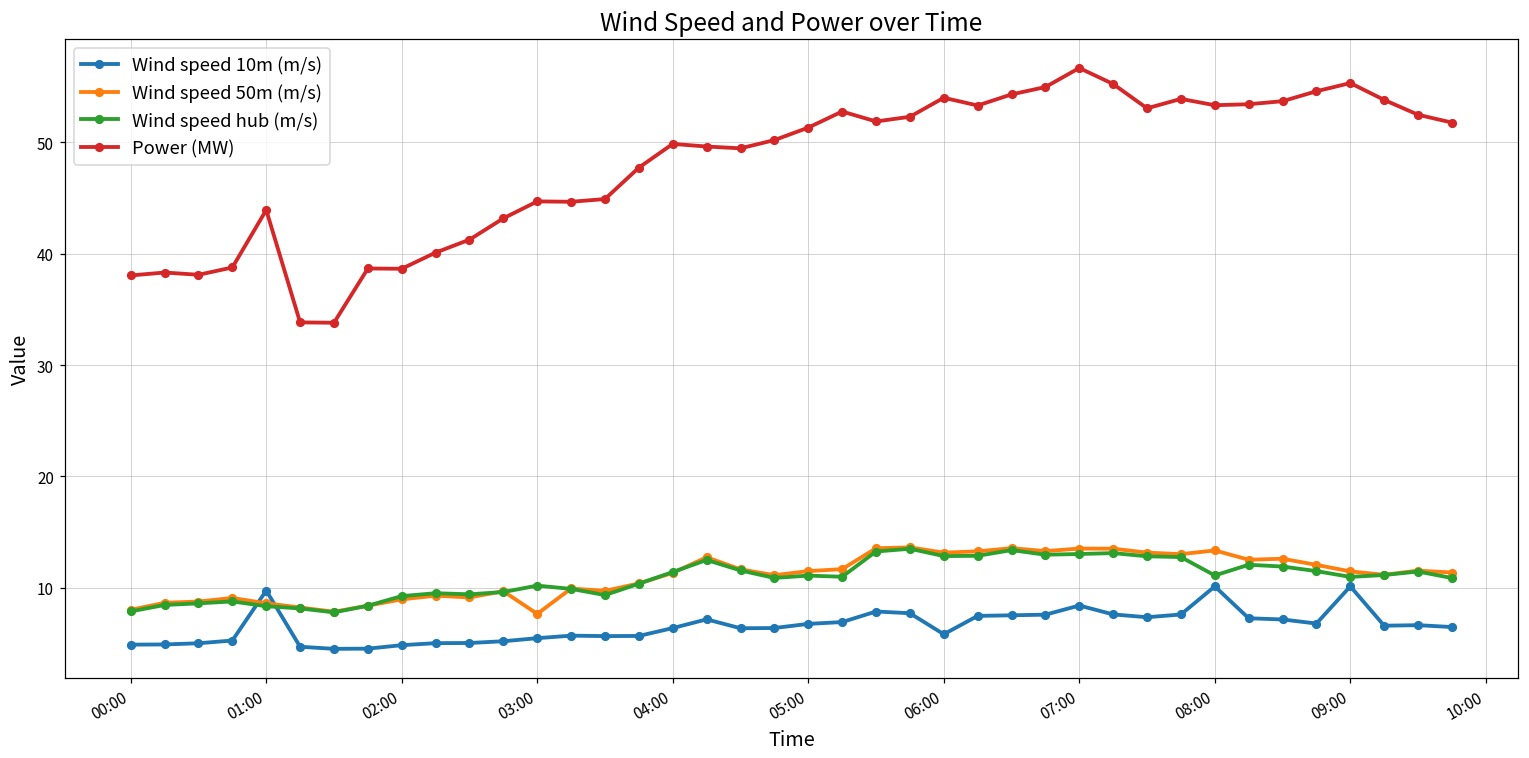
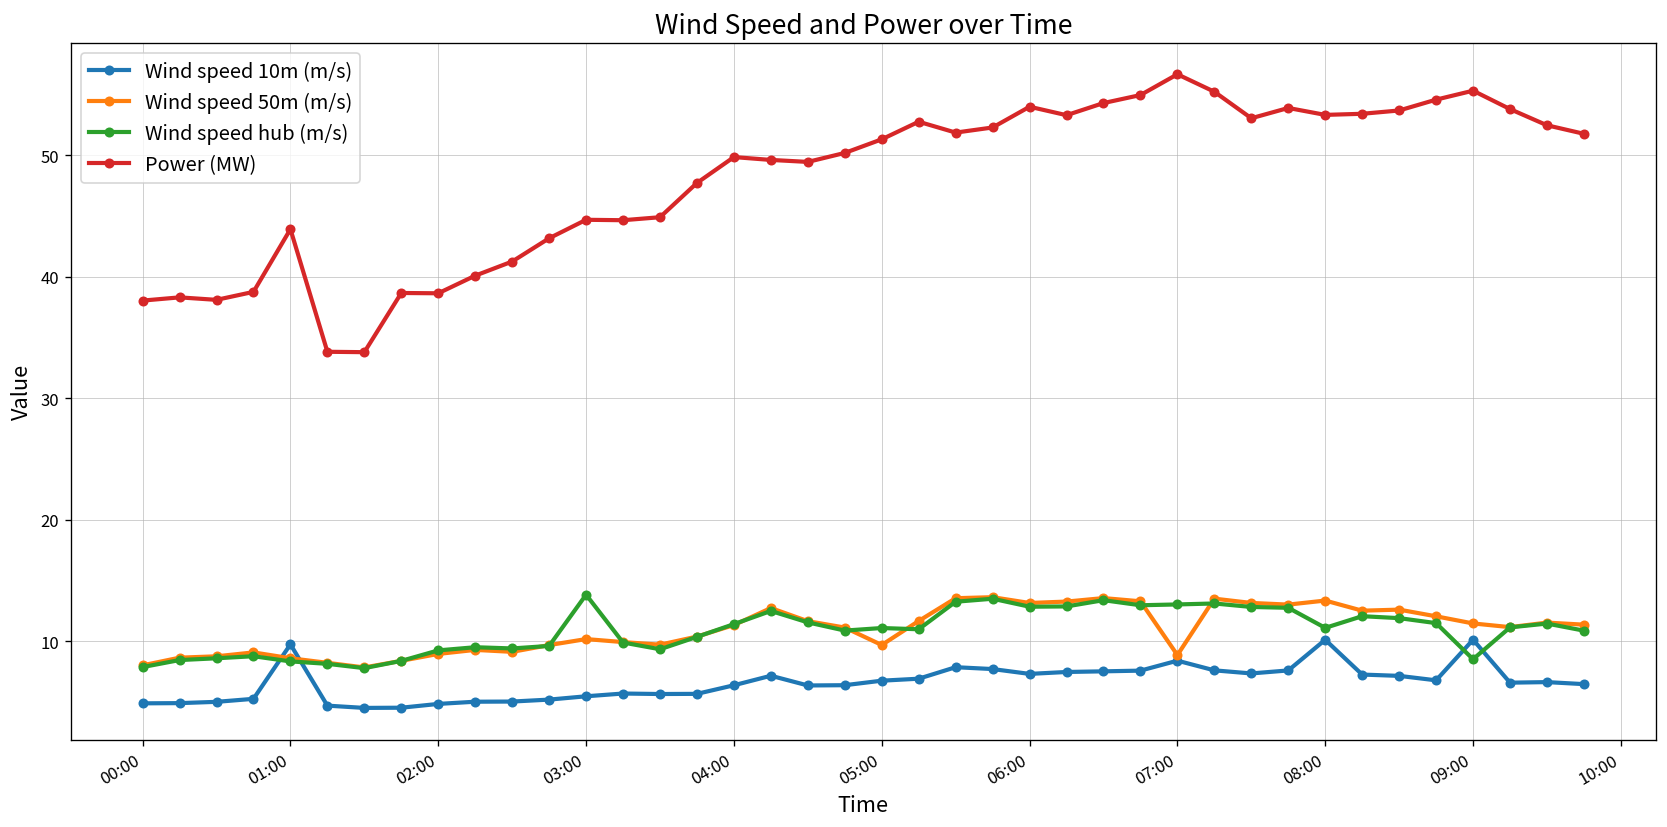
Wind speed 50m (m/s), 03:00: 7.7 -> 10.2
Wind speed hub (m/s), 03:00: 10.2 -> 13.8
Wind speed 50m (m/s), 05:00: 11.5 -> 9.7
Wind speed 10m (m/s), 06:00: 5.8 -> 7.3
Wind speed 50m (m/s), 07:00: 13.5 -> 8.9
Wind speed hub (m/s), 09:00: 11.0 -> 8.5
